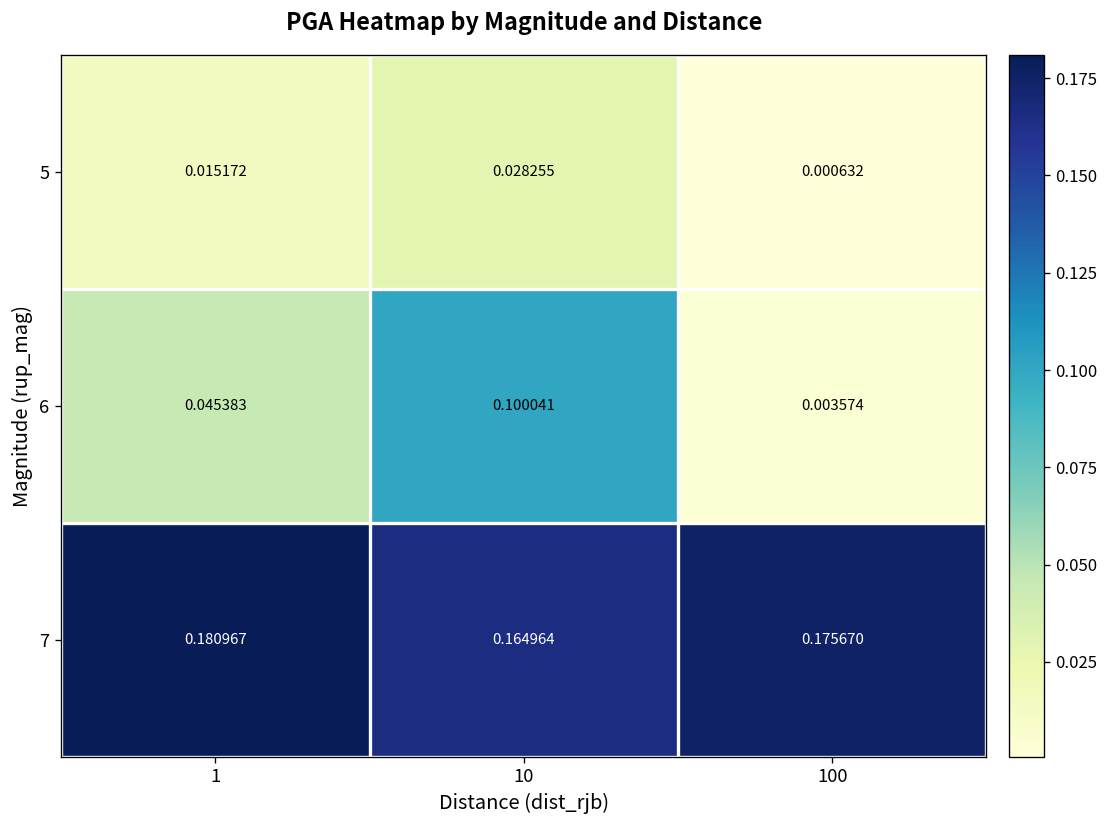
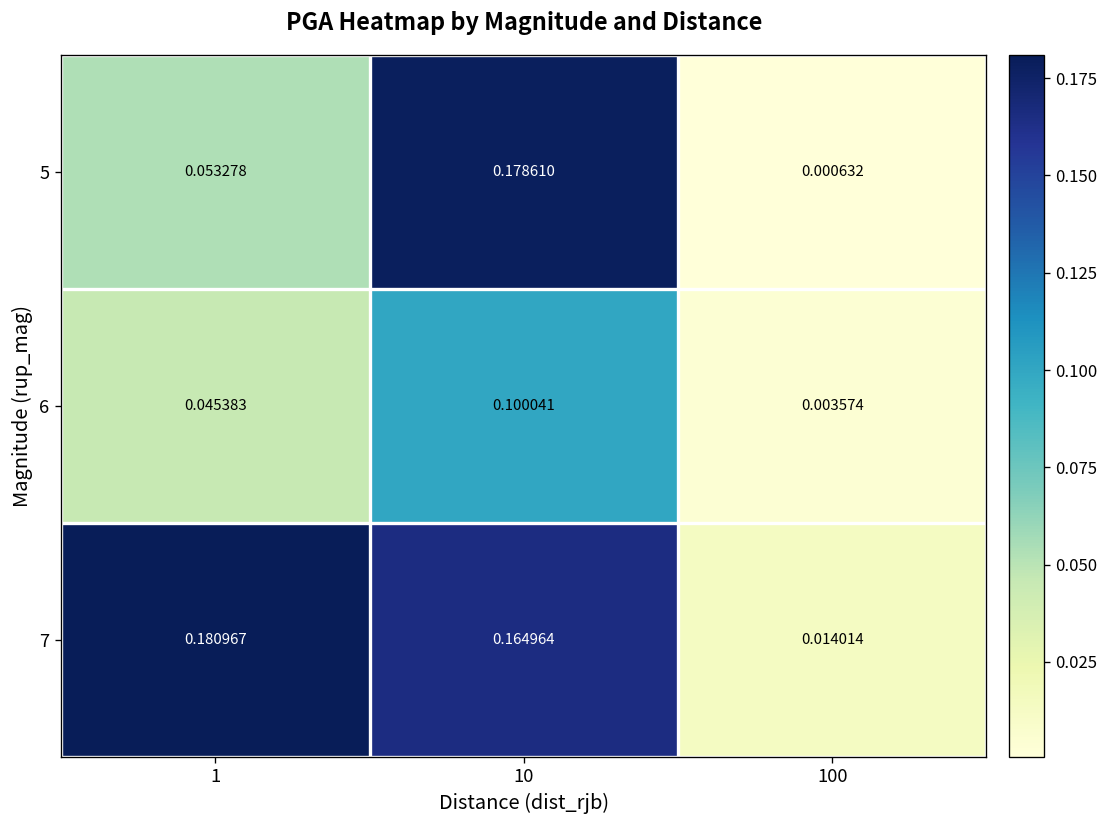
5, 1: 0.015172 -> 0.053278
5, 10: 0.028255 -> 0.178610
7, 100: 0.175670 -> 0.014014
